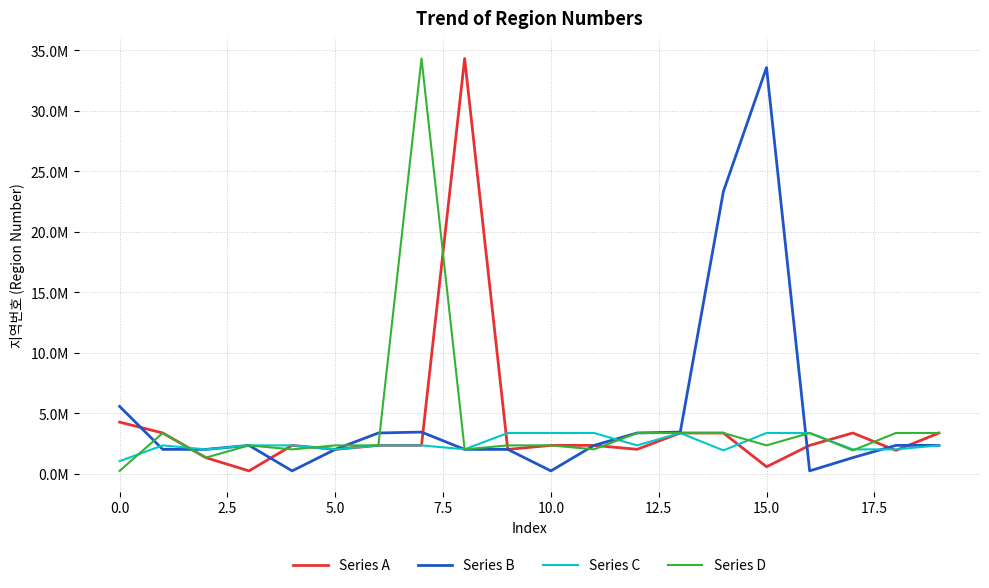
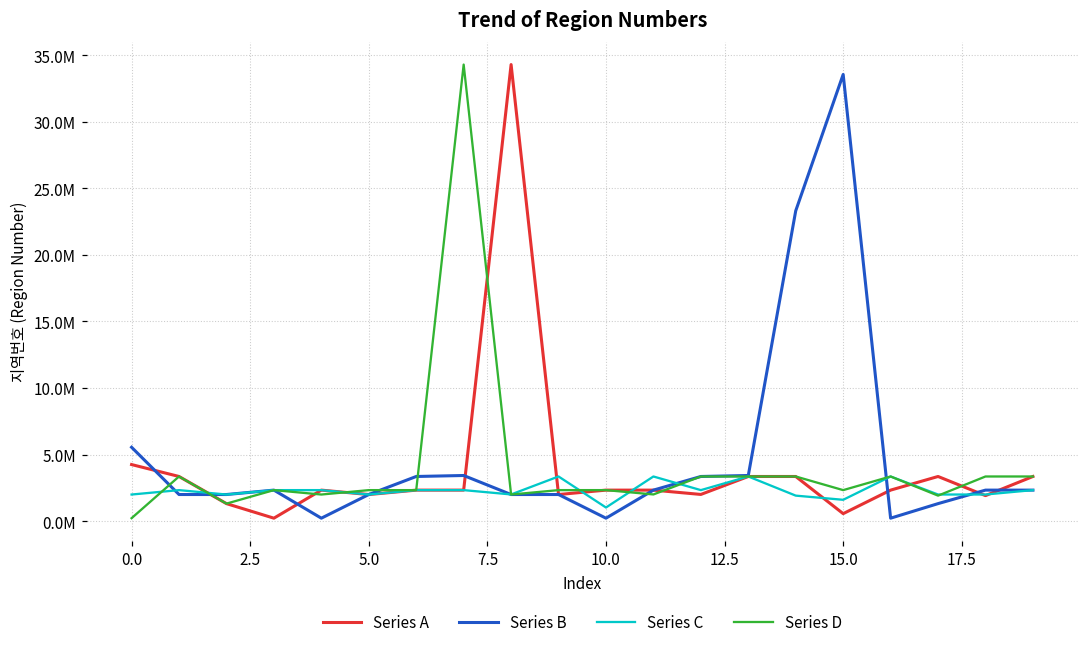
Series C, 0.0: 1000000 -> 2000000
Series C, 10.0: 3400000 -> 1000000
Series C, 15.0: 3400000 -> 1600000
